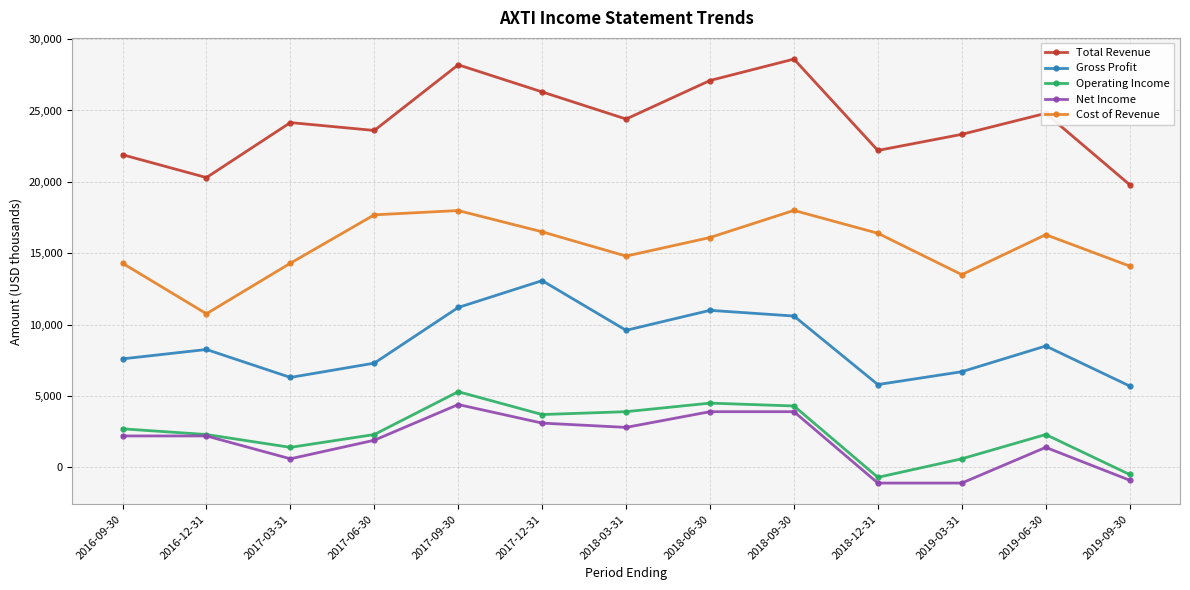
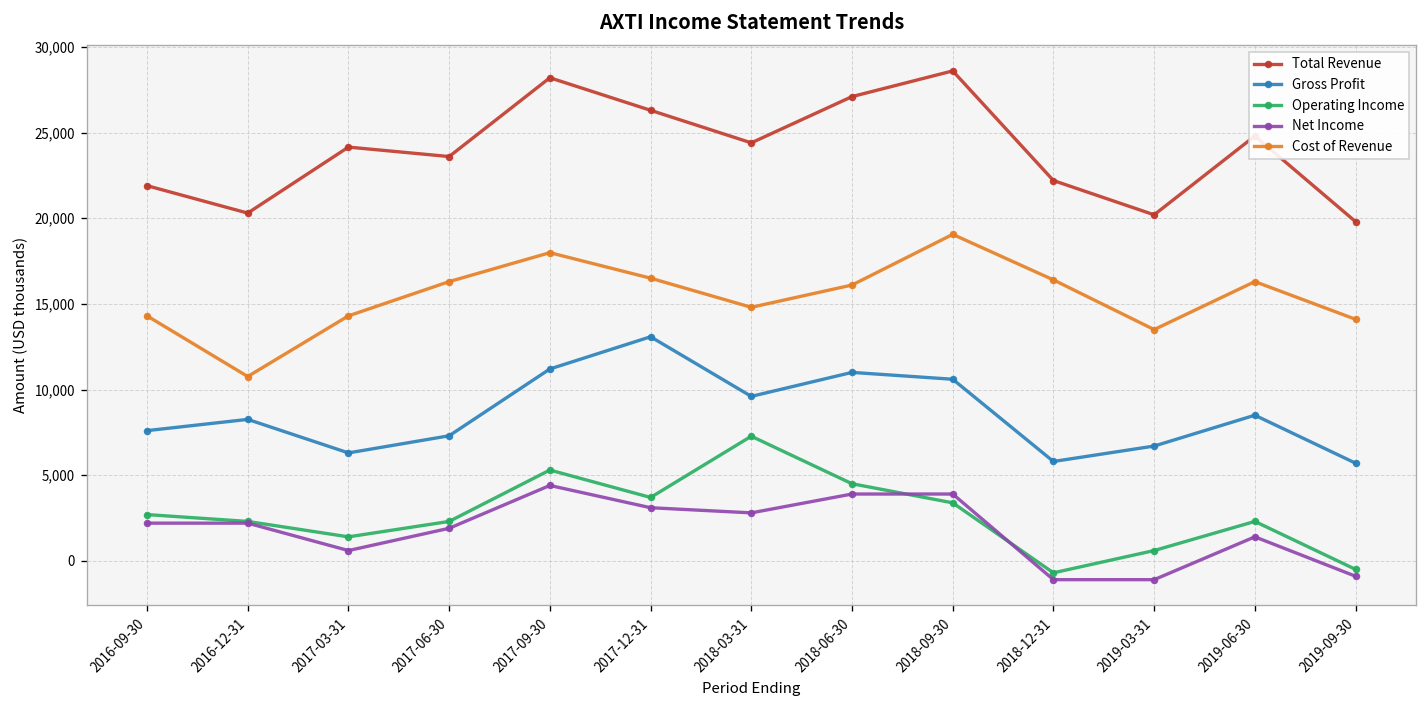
Cost of Revenue, 2017-06-30: 17,700 -> 16,300
Operating Income, 2018-03-31: 3,900 -> 7,300
Operating Income, 2018-09-30: 4,300 -> 3,400
Cost of Revenue, 2018-09-30: 18,000 -> 19,100
Total Revenue, 2019-03-31: 23,300 -> 20,200
